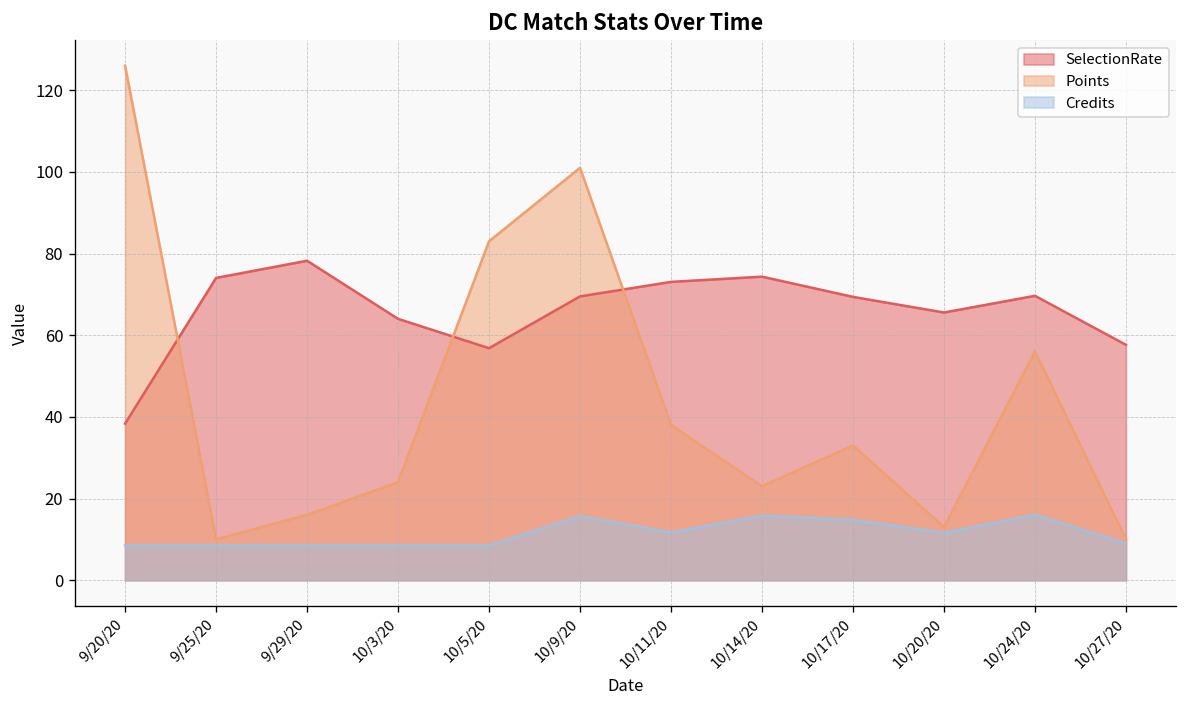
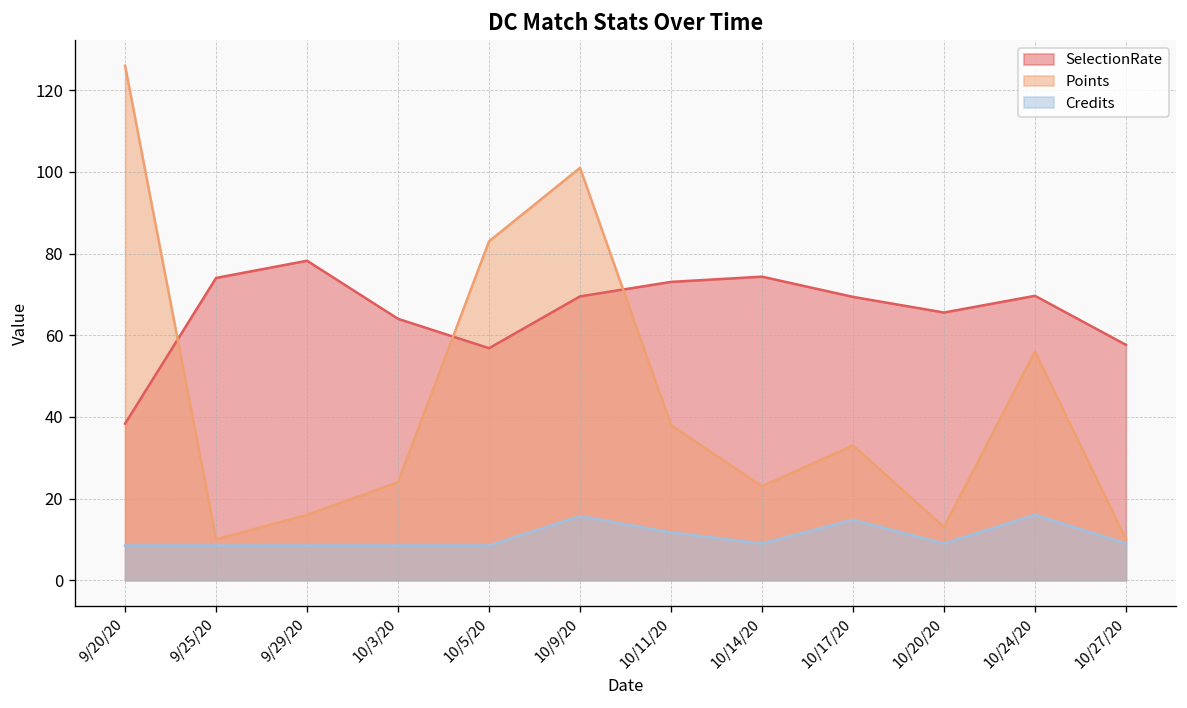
Credits, 10/14/20: 16 -> 9
Credits, 10/20/20: 12 -> 9
